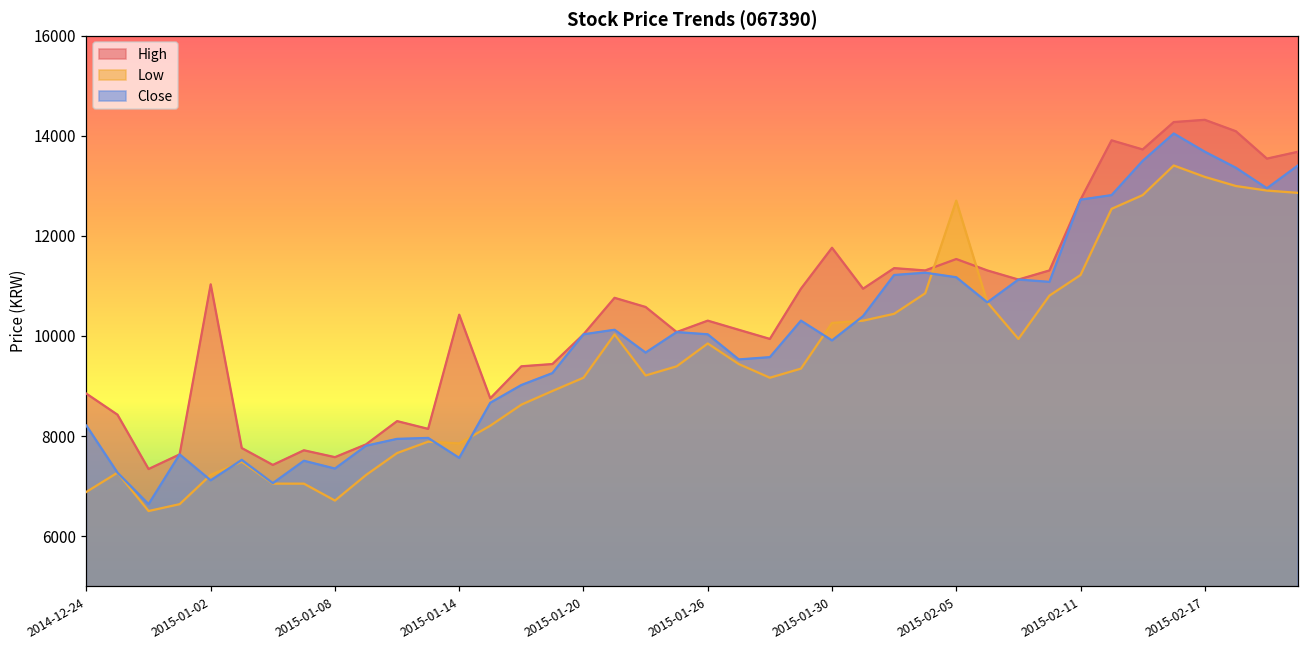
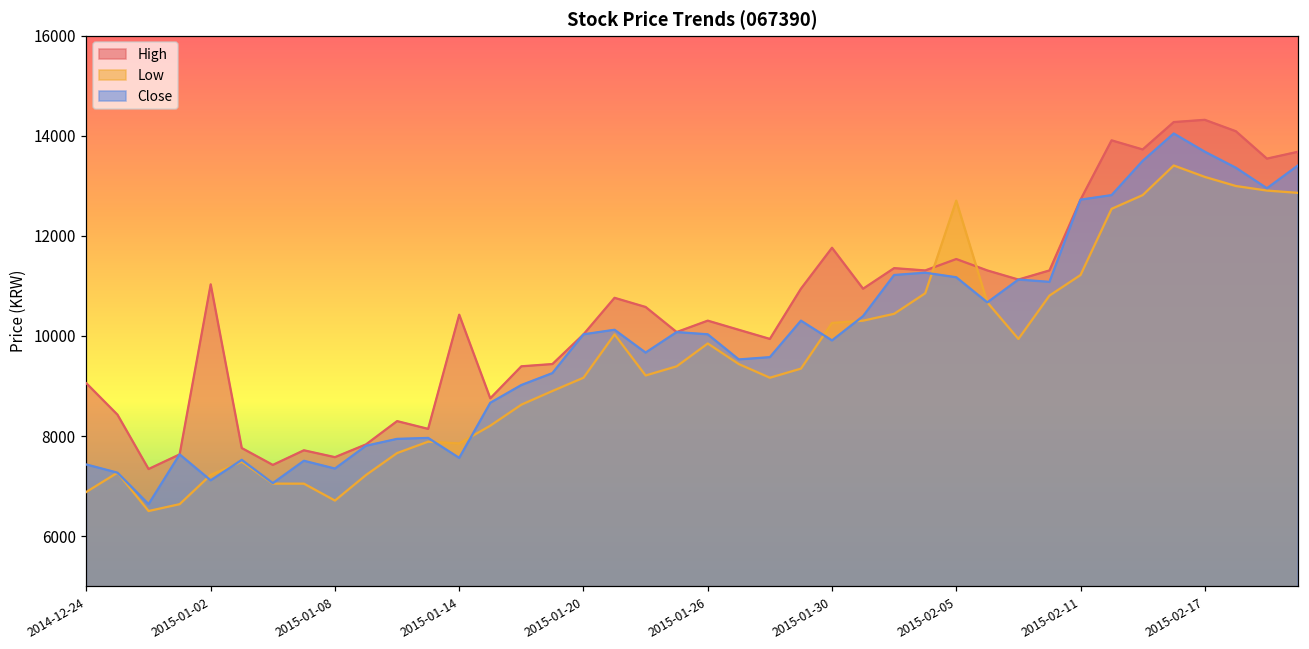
High, 2014-12-24: 8800 -> 9100
Close, 2014-12-24: 8200 -> 7400
